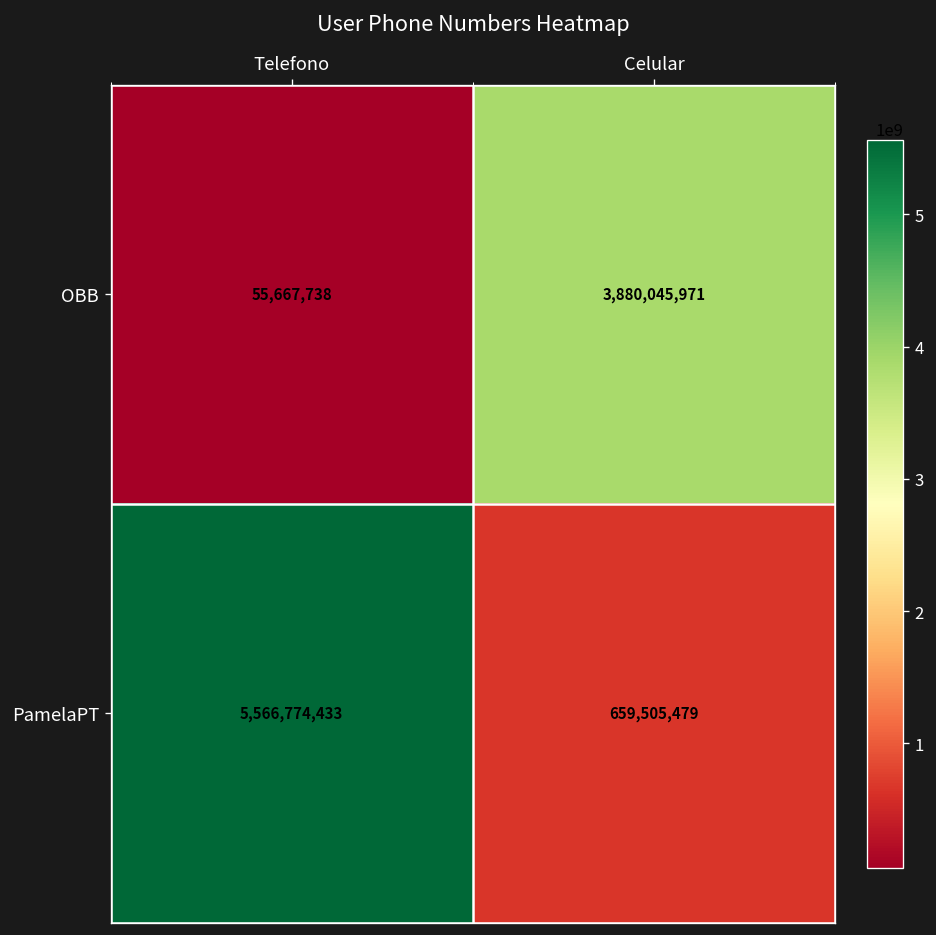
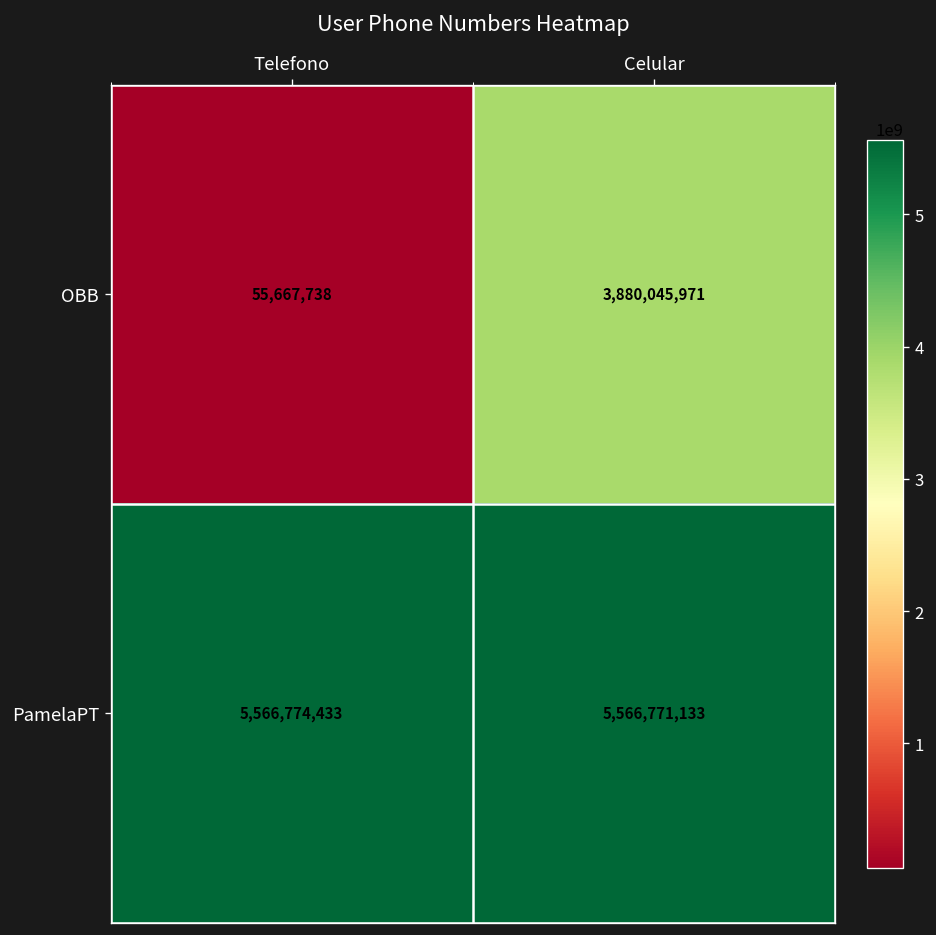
PamelaPT, Celular: 659,505,479 -> 5,566,771,133
